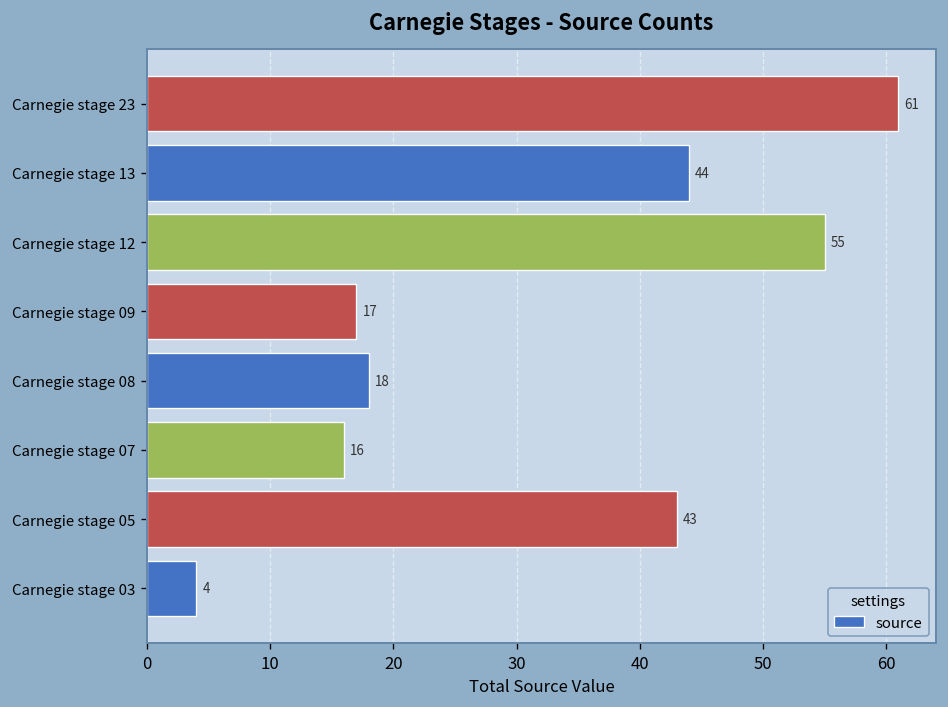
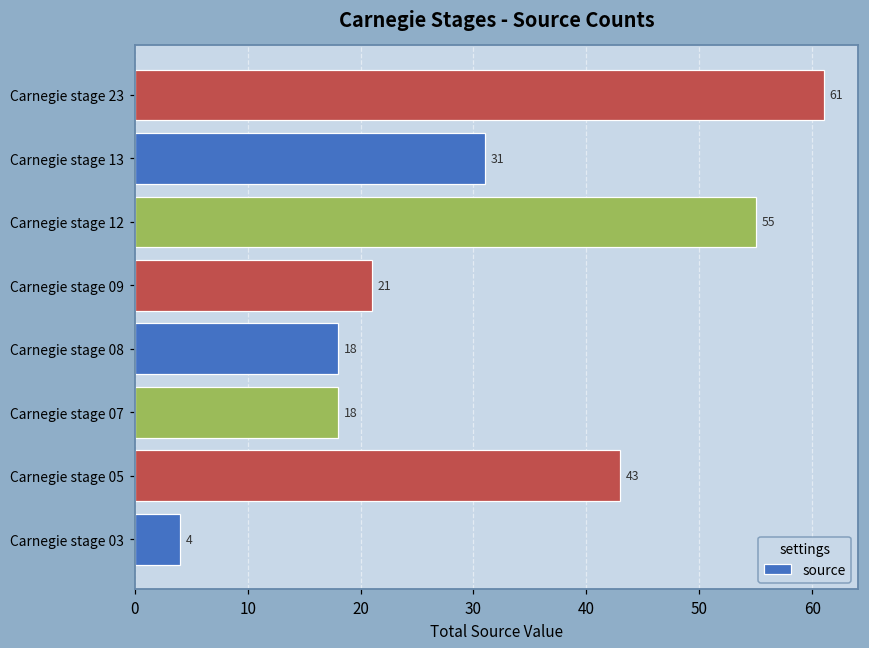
Carnegie stage 13: 44 -> 31
Carnegie stage 09: 17 -> 21
Carnegie stage 07: 16 -> 18
